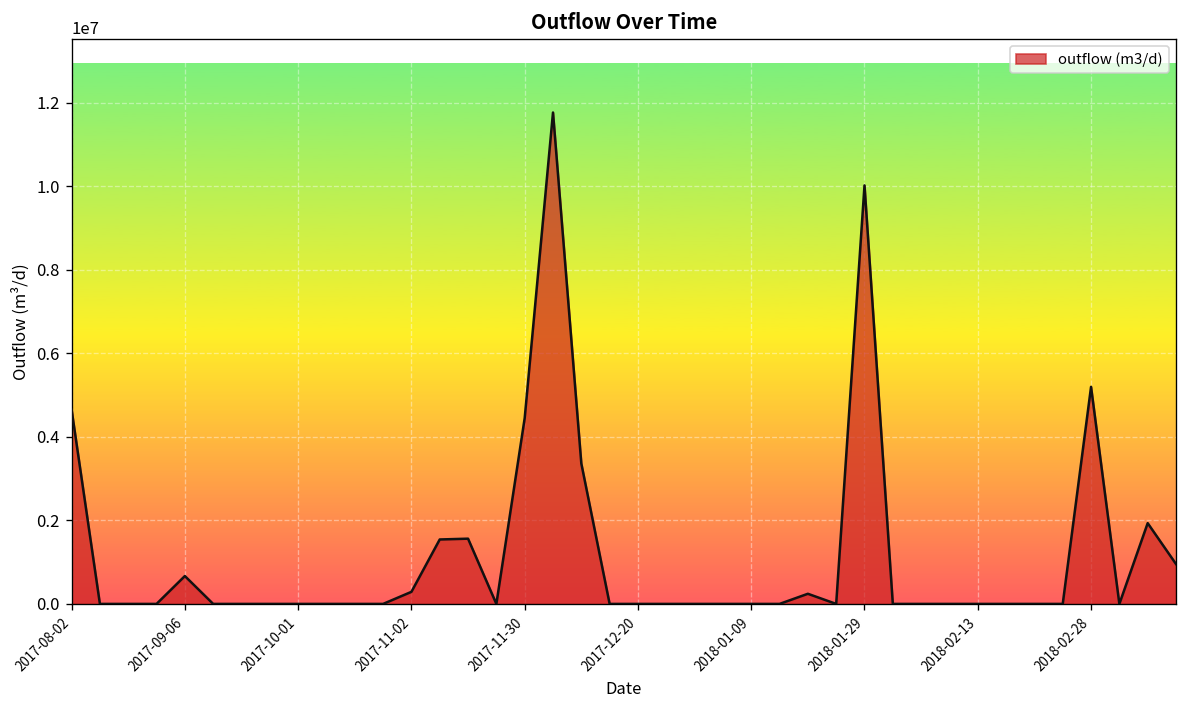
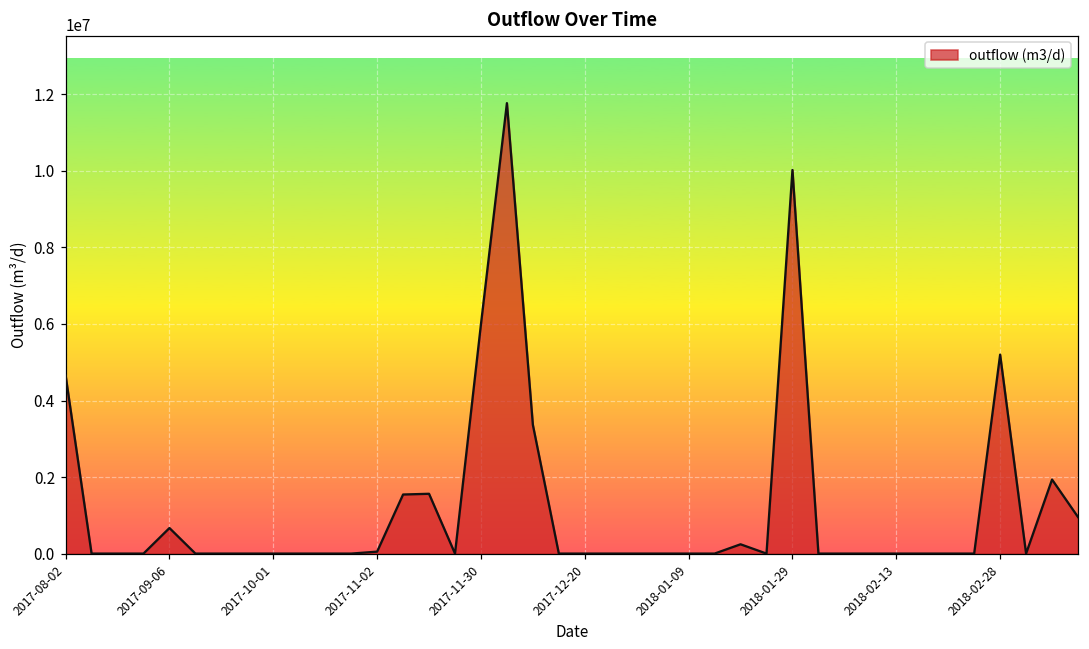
2017-11-02: 300000 -> 100000
2017-11-30: 4400000 -> 6000000
